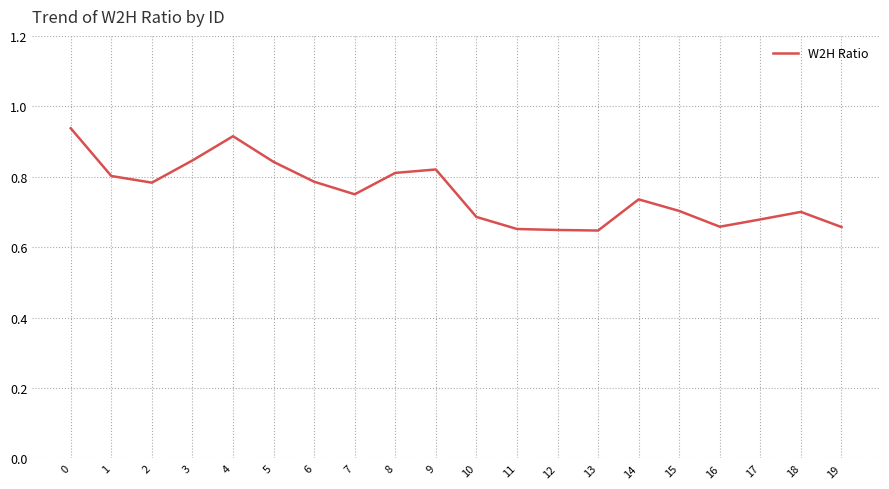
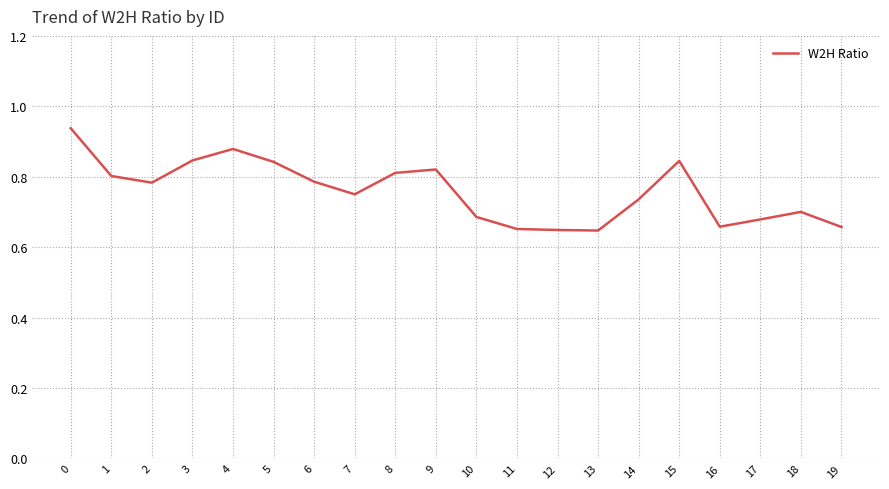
4: 0.91 -> 0.88
15: 0.70 -> 0.84
